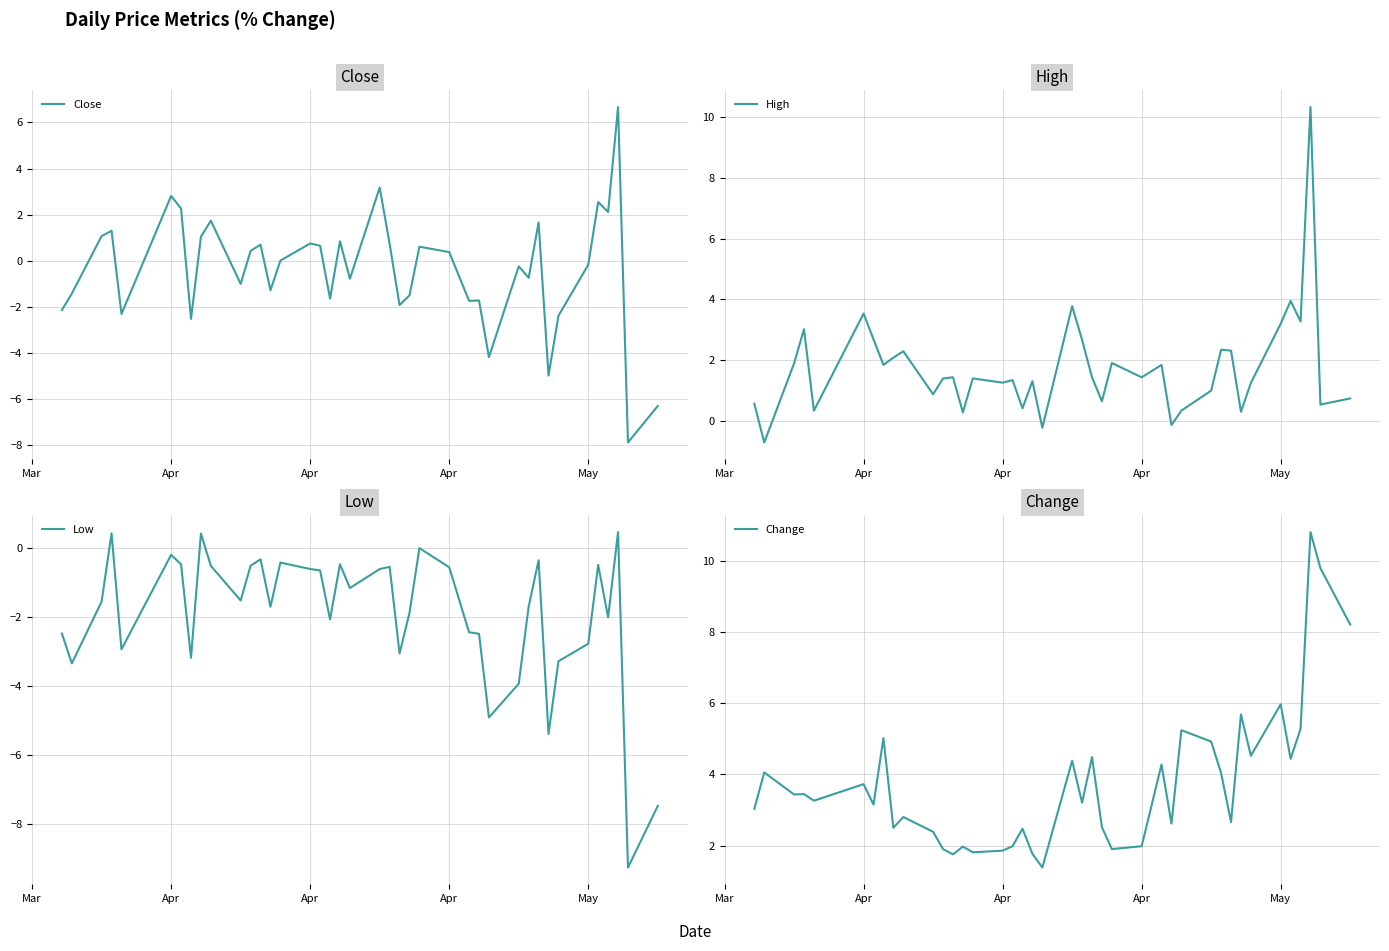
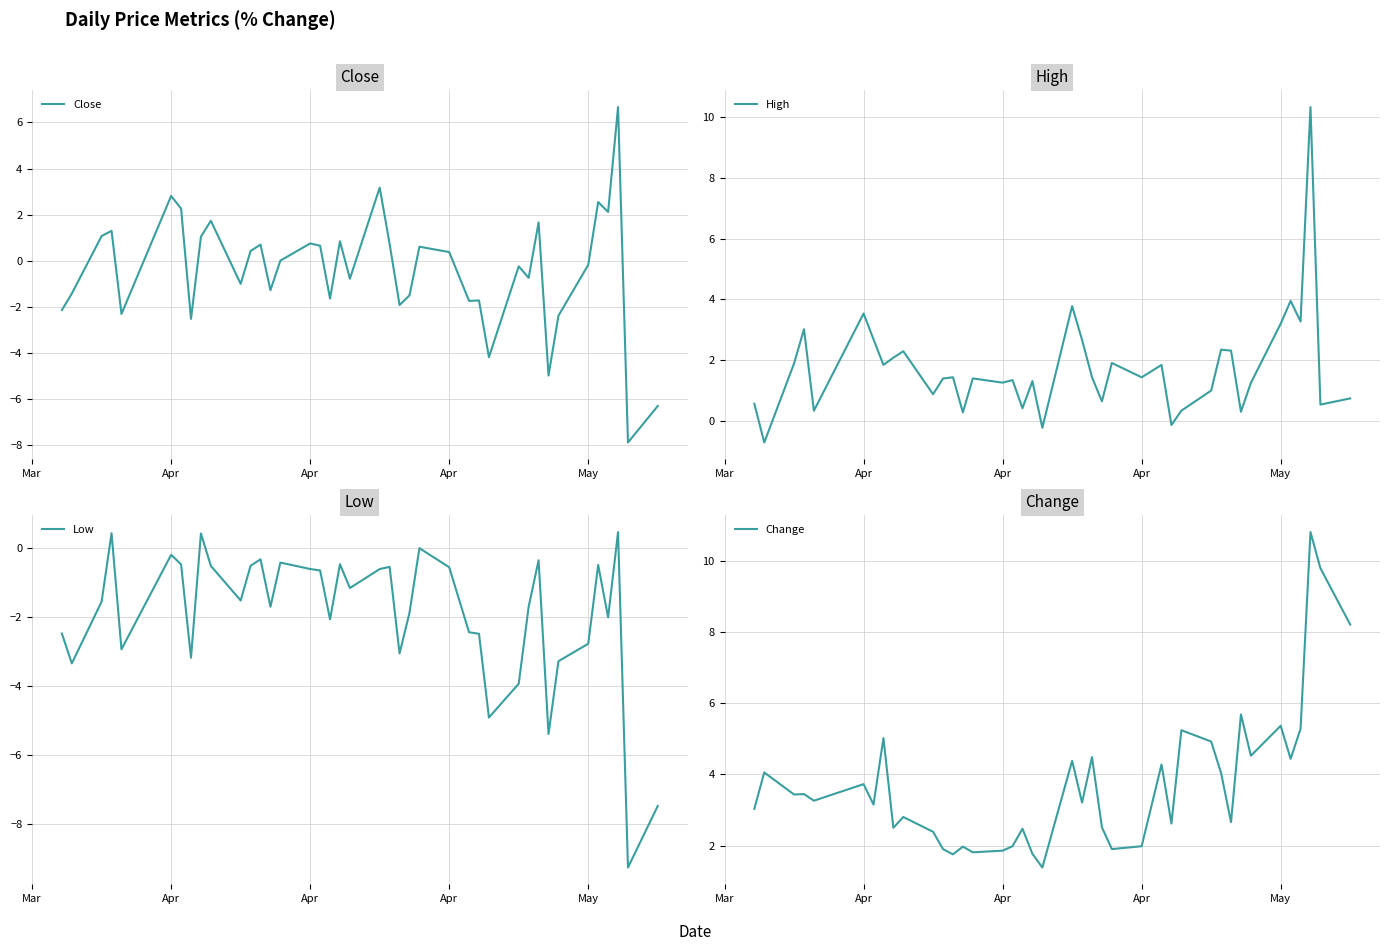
Change, May: 6.0 -> 5.4
